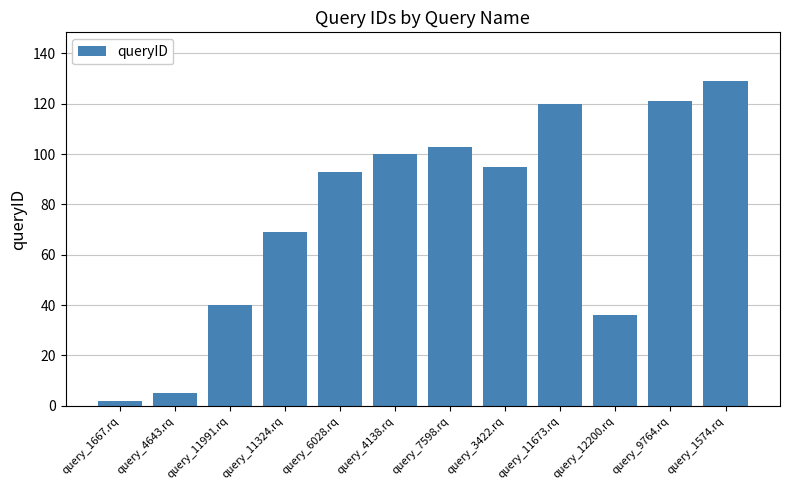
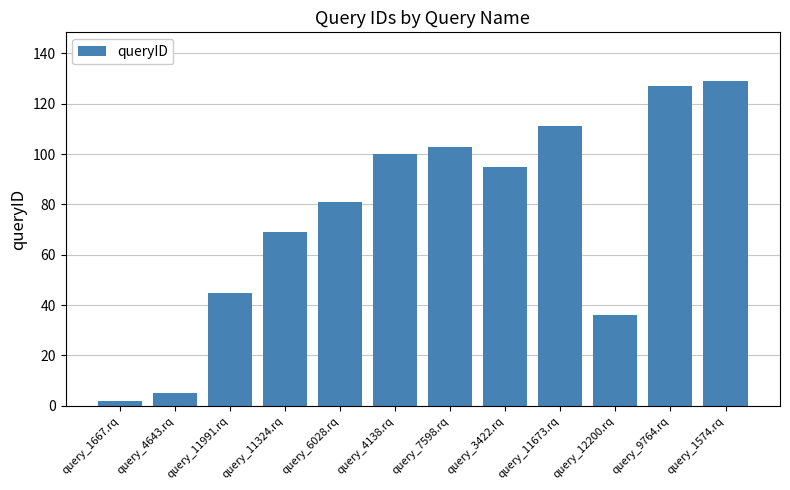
query_11991.rq: 40 -> 45
query_6028.rq: 93 -> 81
query_11673.rq: 120 -> 111
query_9764.rq: 121 -> 127
